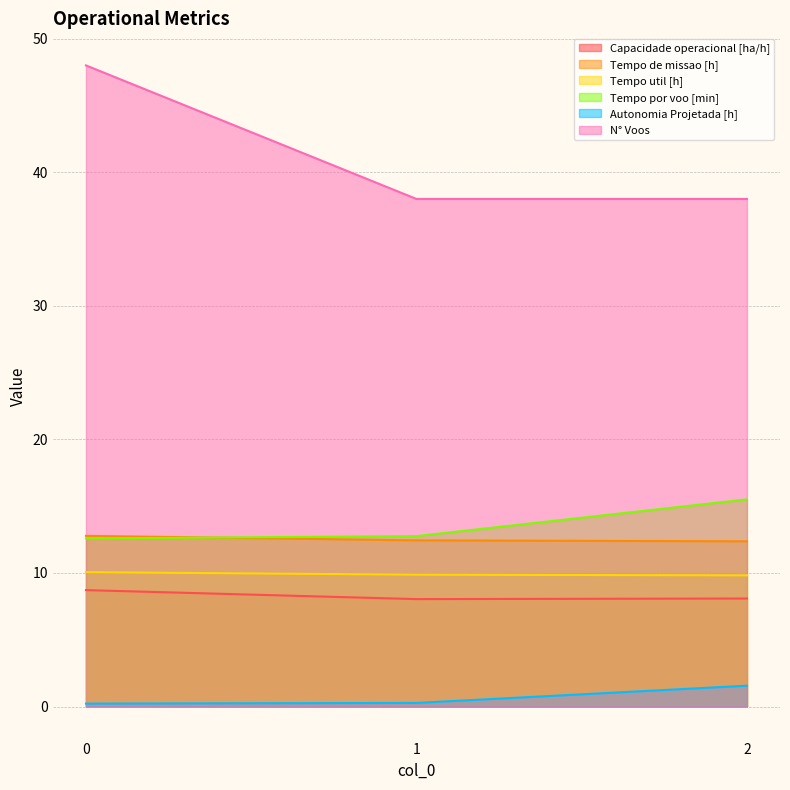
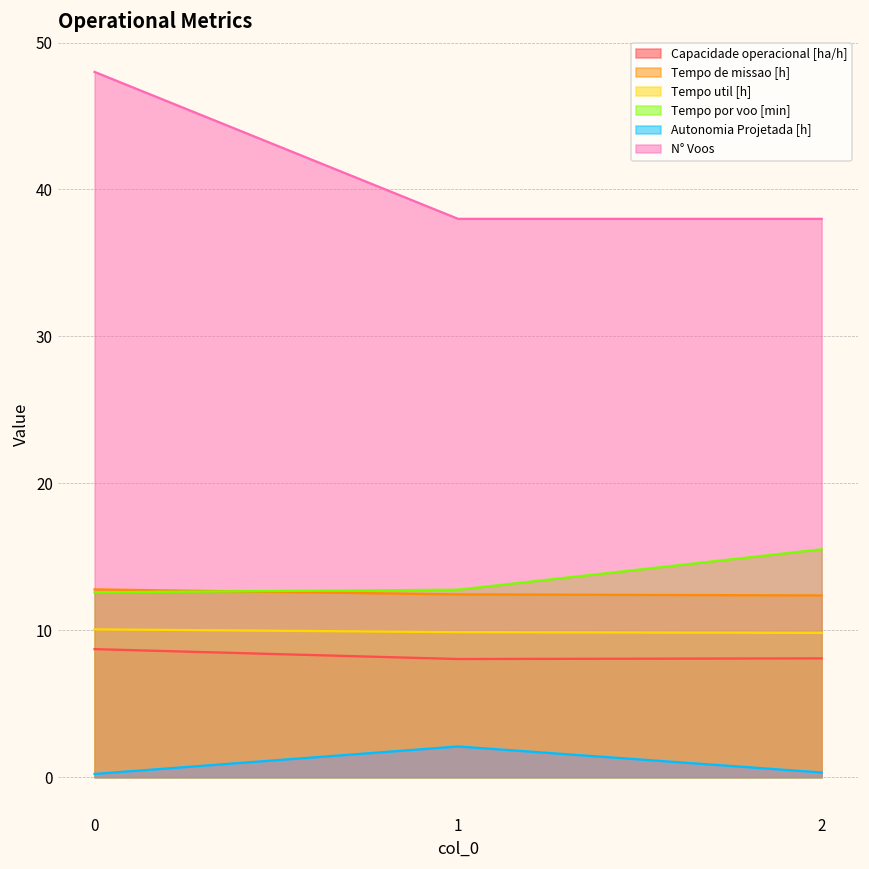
Autonomia Projetada [h], 1: 0.3 -> 2.1
Autonomia Projetada [h], 2: 1.6 -> 0.3
